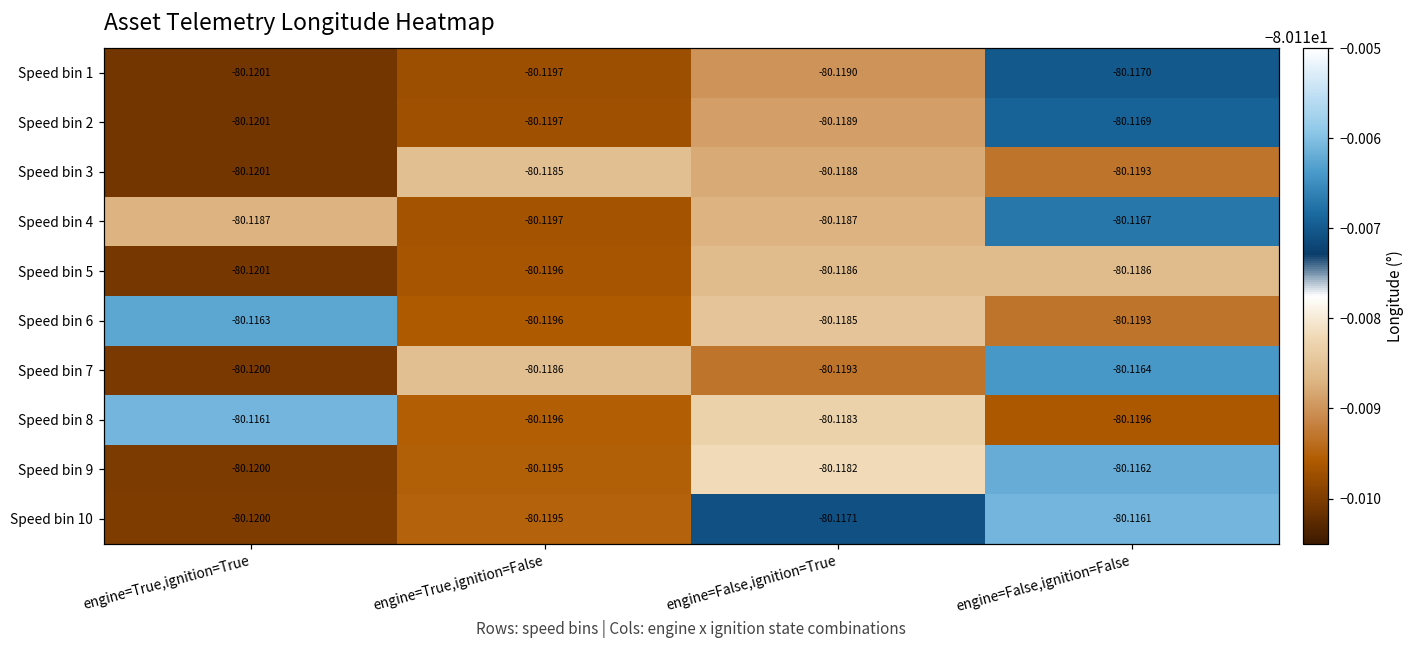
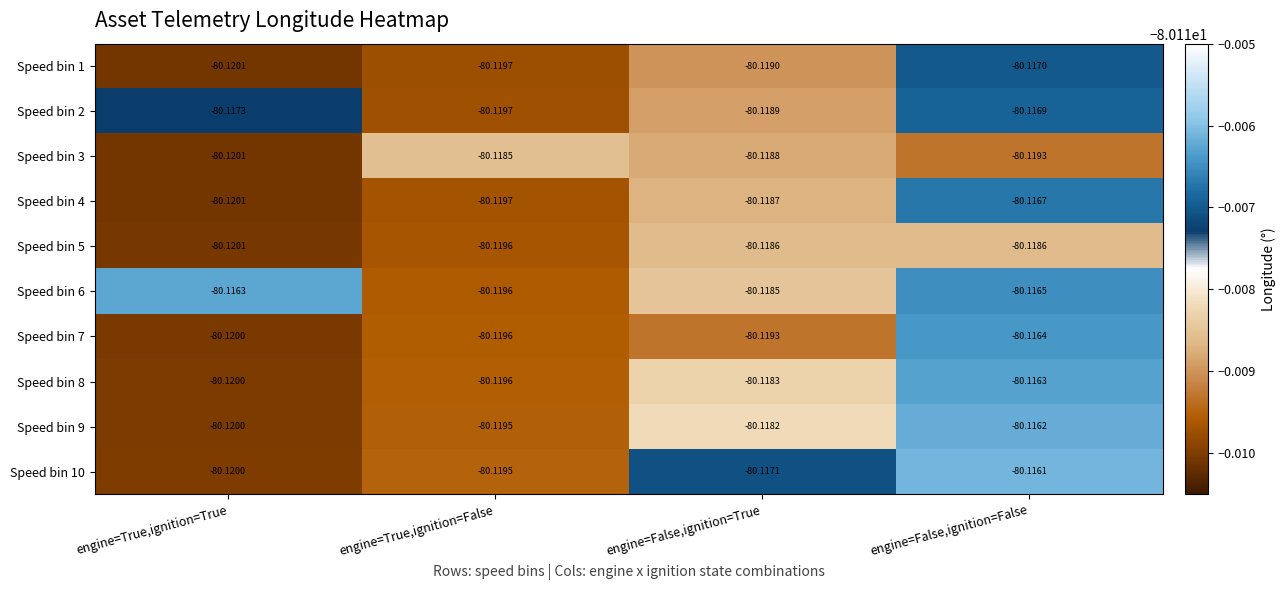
Speed bin 2, engine=True,ignition=True: -80.1201 -> -80.1173
Speed bin 4, engine=True,ignition=True: -80.1187 -> -80.1201
Speed bin 6, engine=False,ignition=False: -80.1193 -> -80.1165
Speed bin 7, engine=True,ignition=False: -80.1186 -> -80.1196
Speed bin 8, engine=True,ignition=True: -80.1161 -> -80.1200
Speed bin 8, engine=False,ignition=False: -80.1196 -> -80.1163
